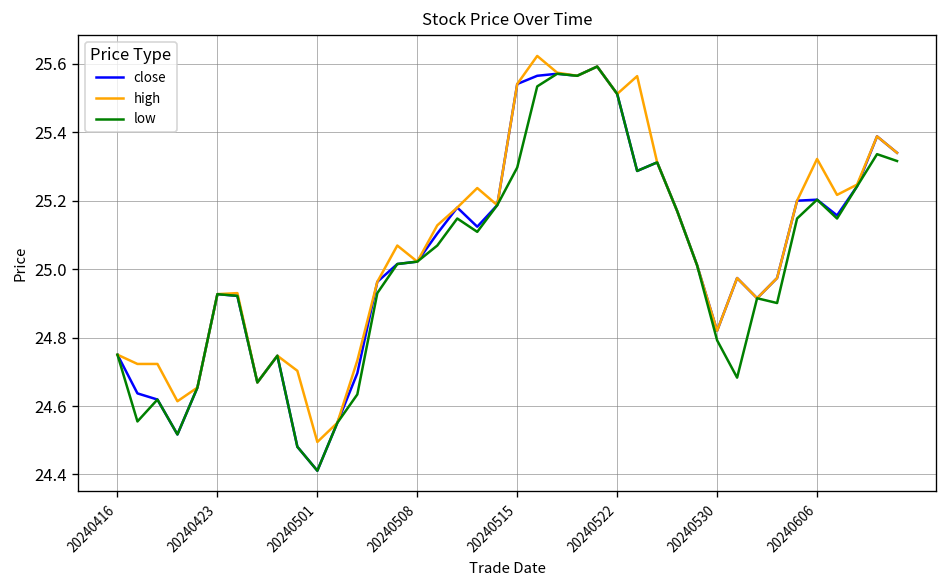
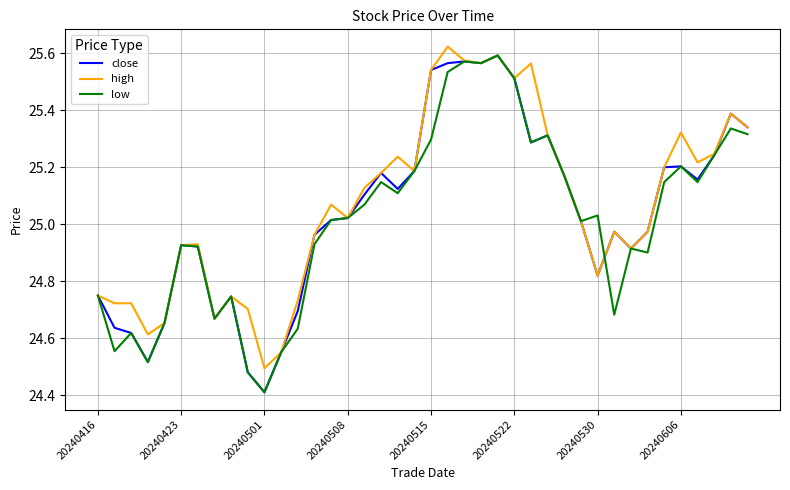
low, 20240530: 24.79 -> 25.03
